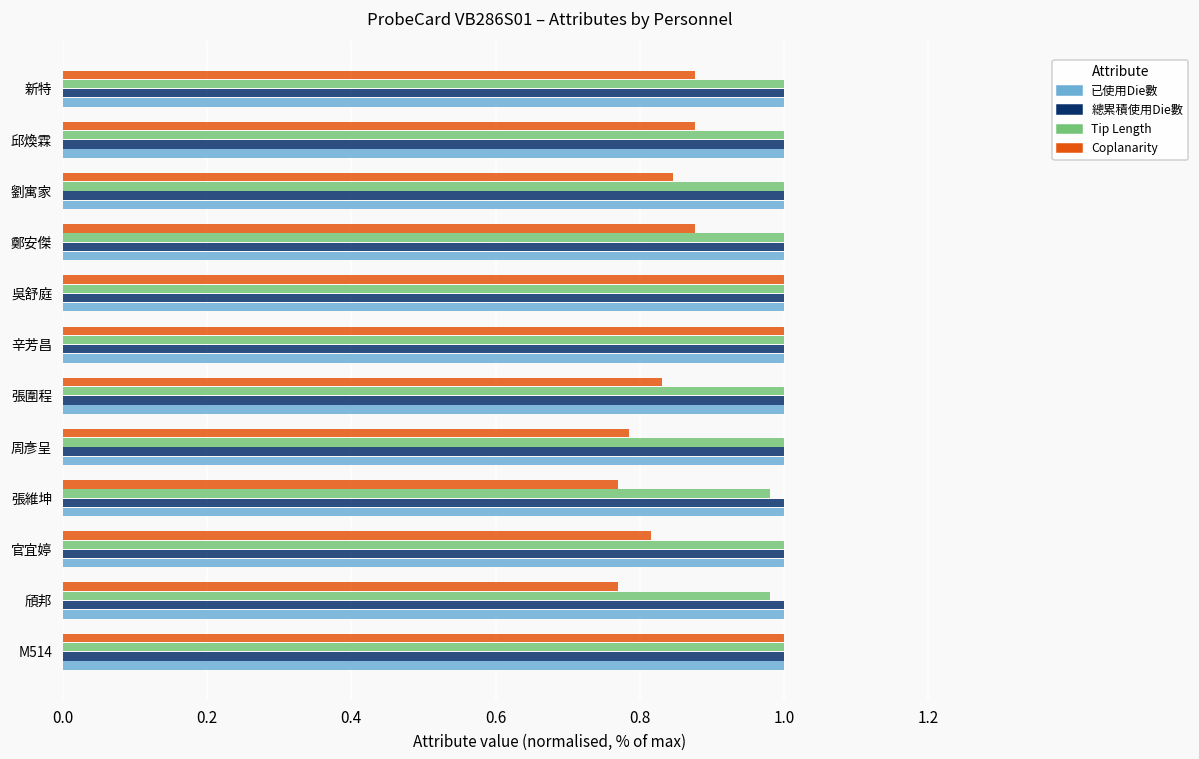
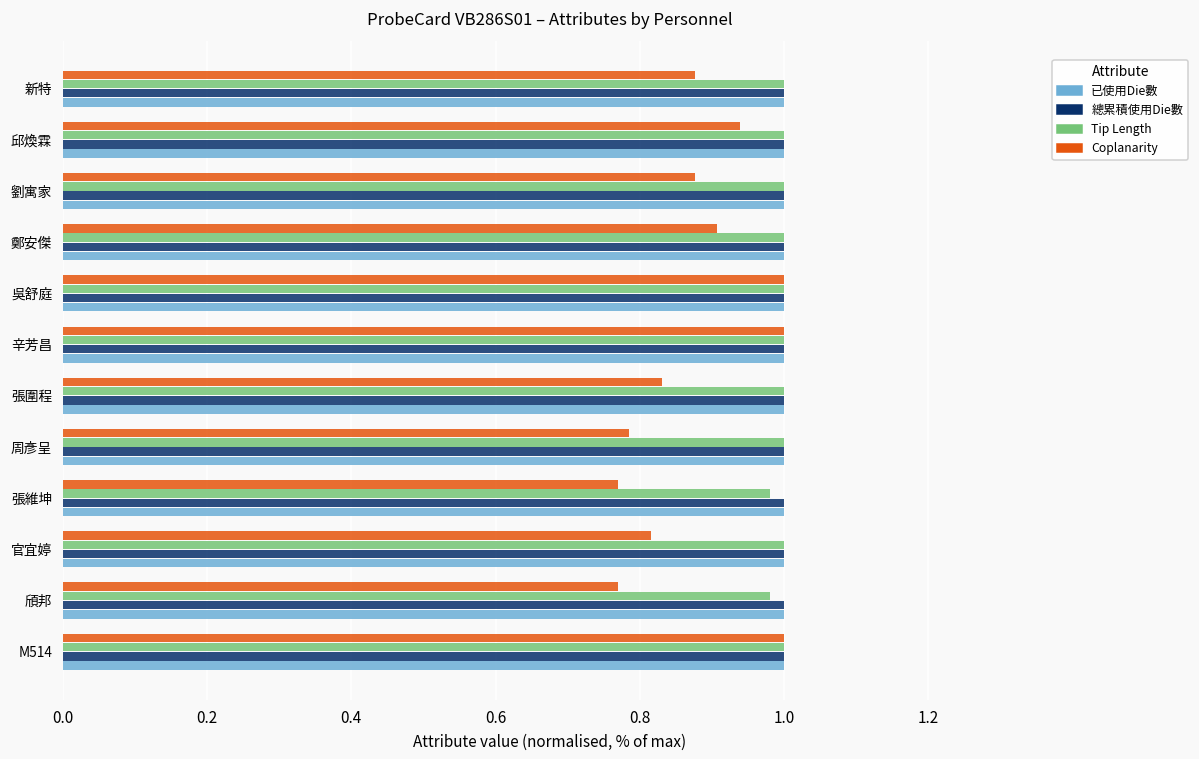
Coplanarity, 邱煥霖: 0.88 -> 0.94
Coplanarity, 劉寓家: 0.85 -> 0.88
Coplanarity, 鄭安傑: 0.88 -> 0.91
